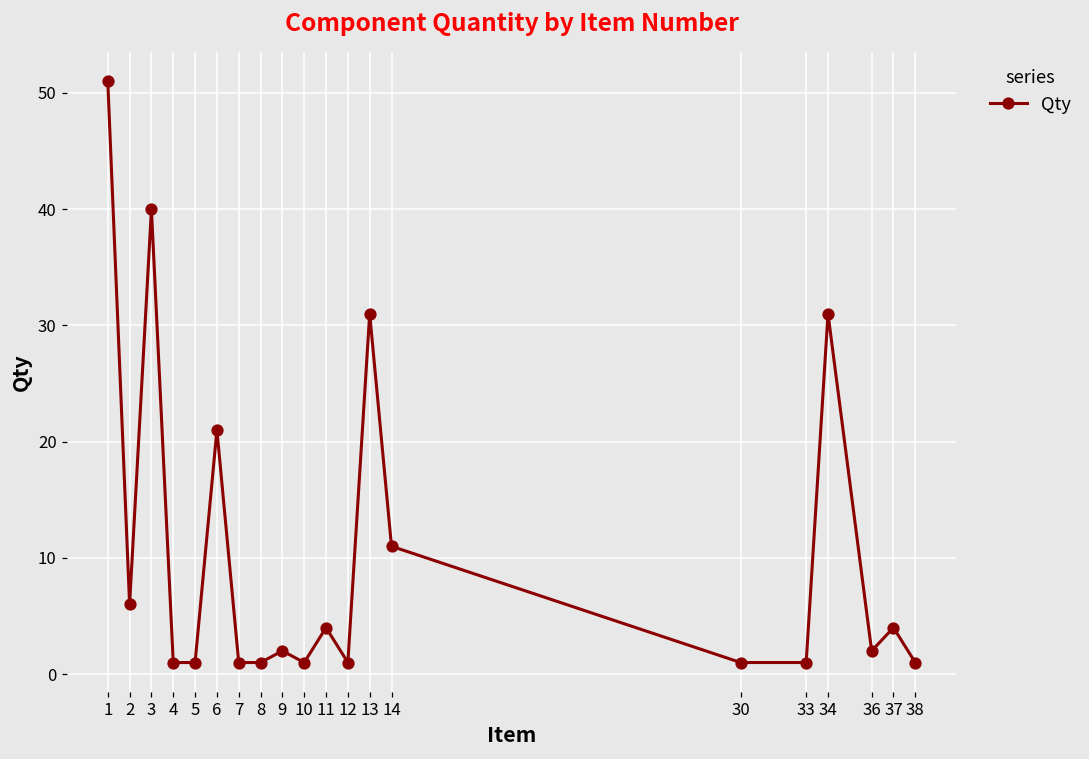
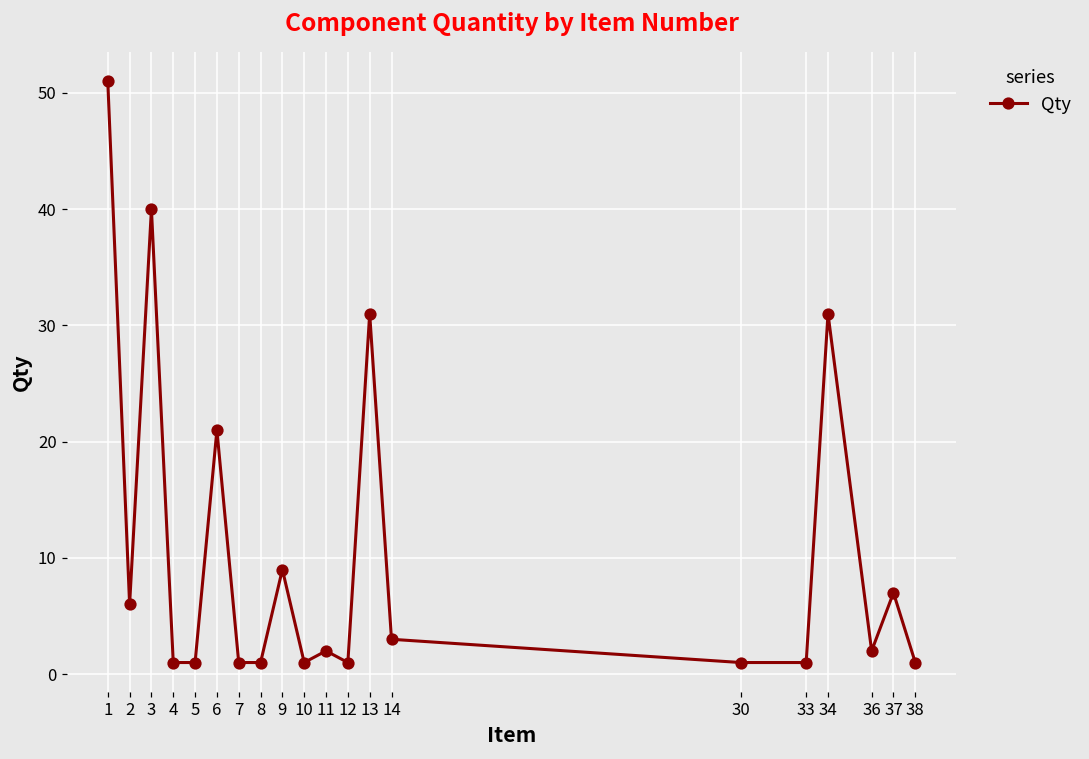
9: 2 -> 9
11: 4 -> 2
14: 11 -> 3
37: 4 -> 7
